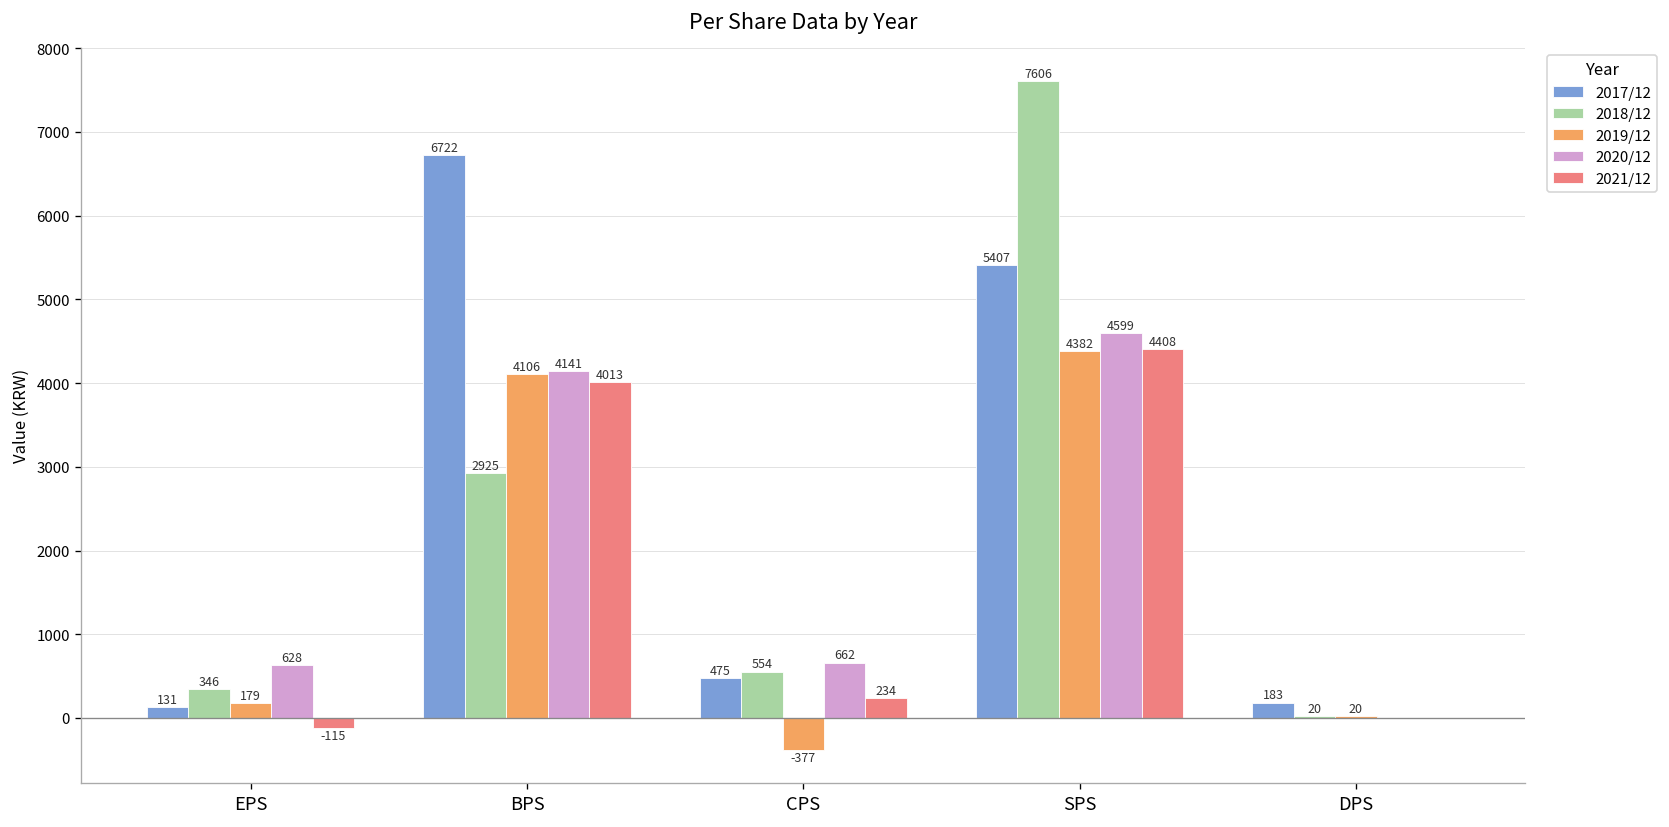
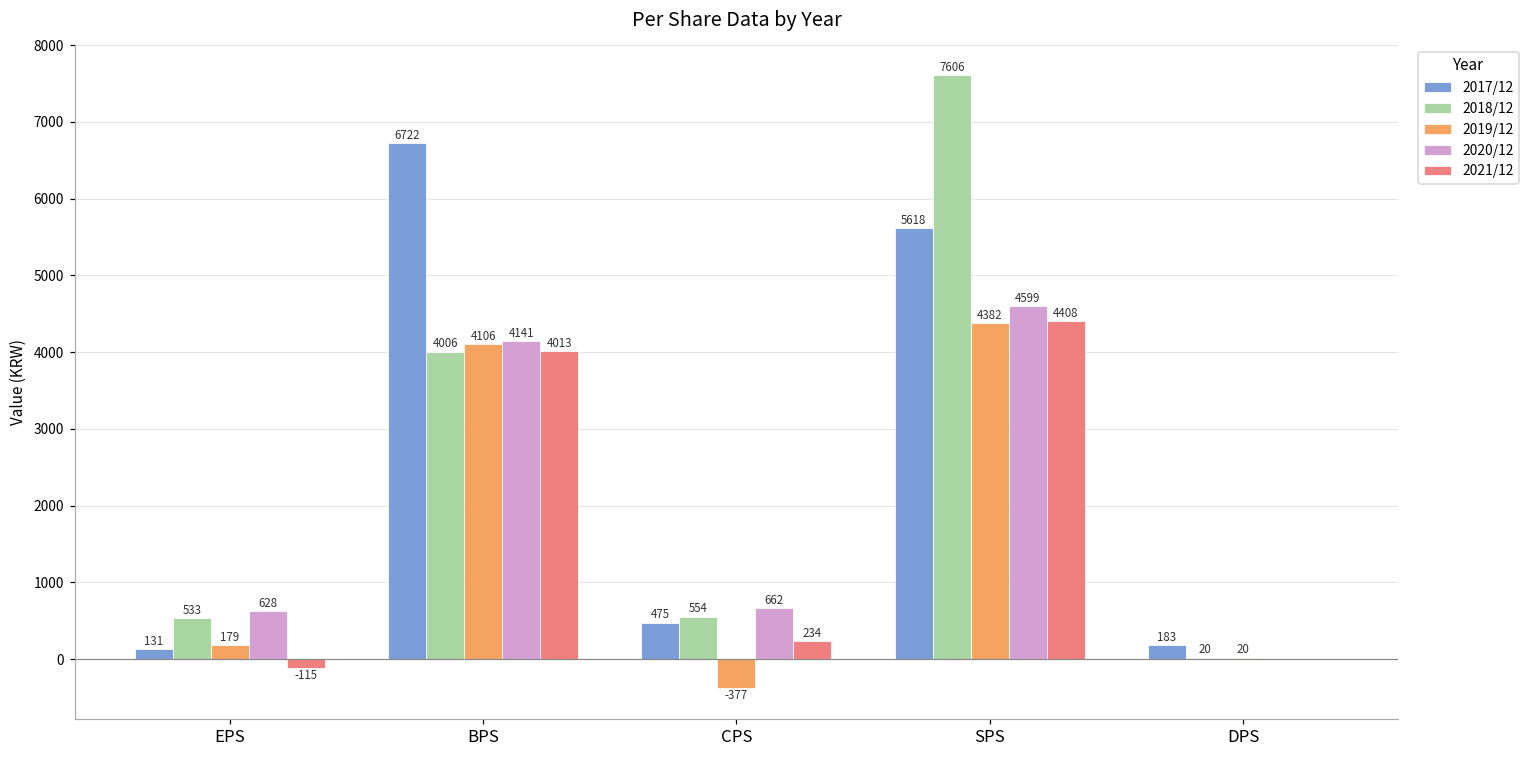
2018/12, EPS: 346 -> 533
2018/12, BPS: 2925 -> 4006
2017/12, SPS: 5407 -> 5618
